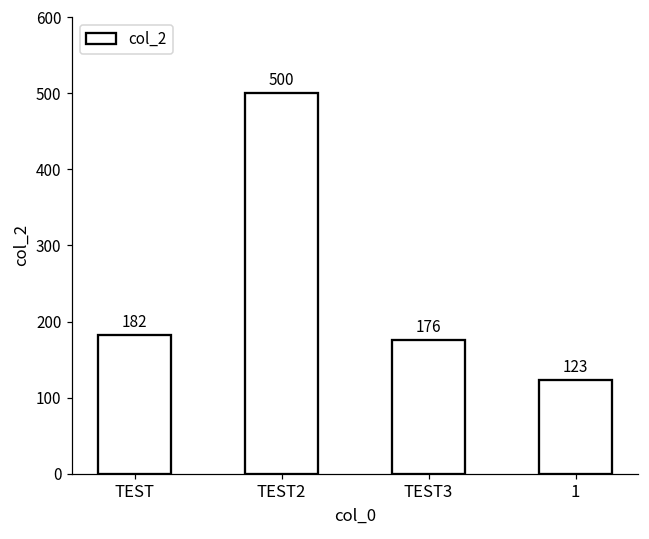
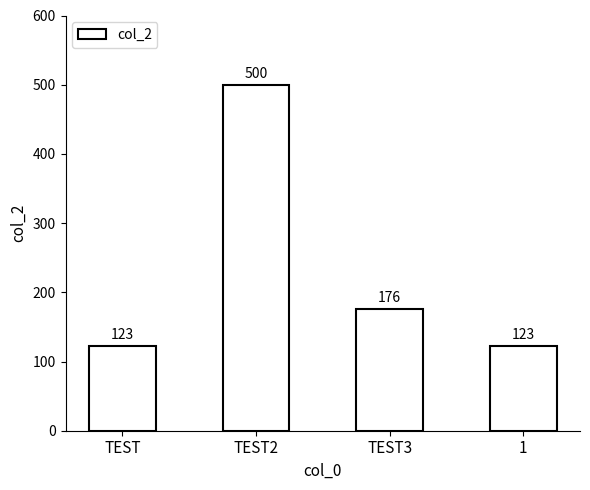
TEST: 182 -> 123
